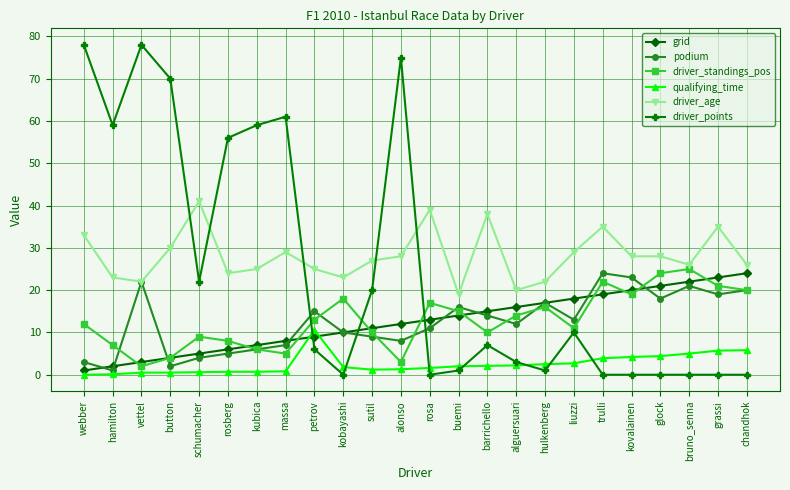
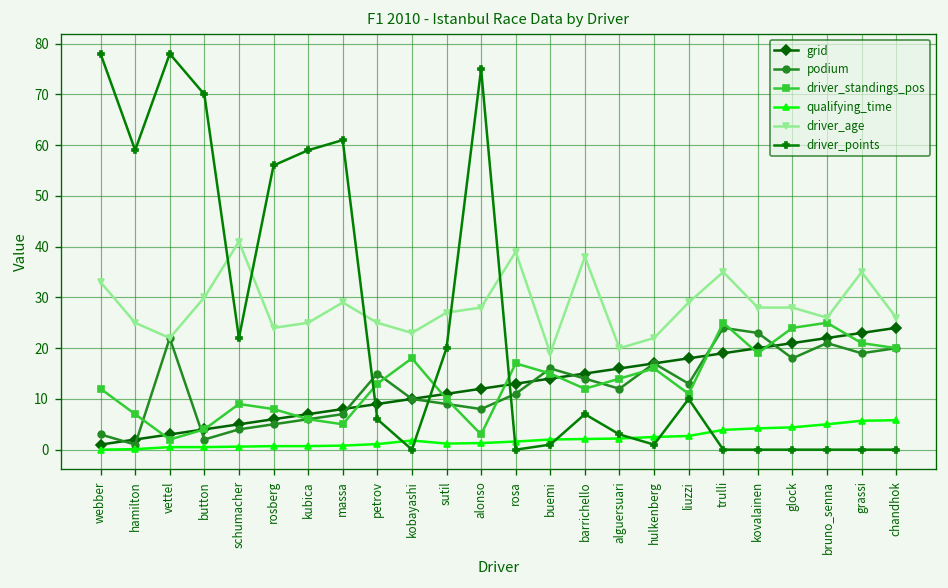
driver_age, hamilton: 23 -> 25
qualifying_time, petrov: 11 -> 1
driver_standings_pos, barrichello: 10 -> 12
driver_standings_pos, trulli: 22 -> 25
